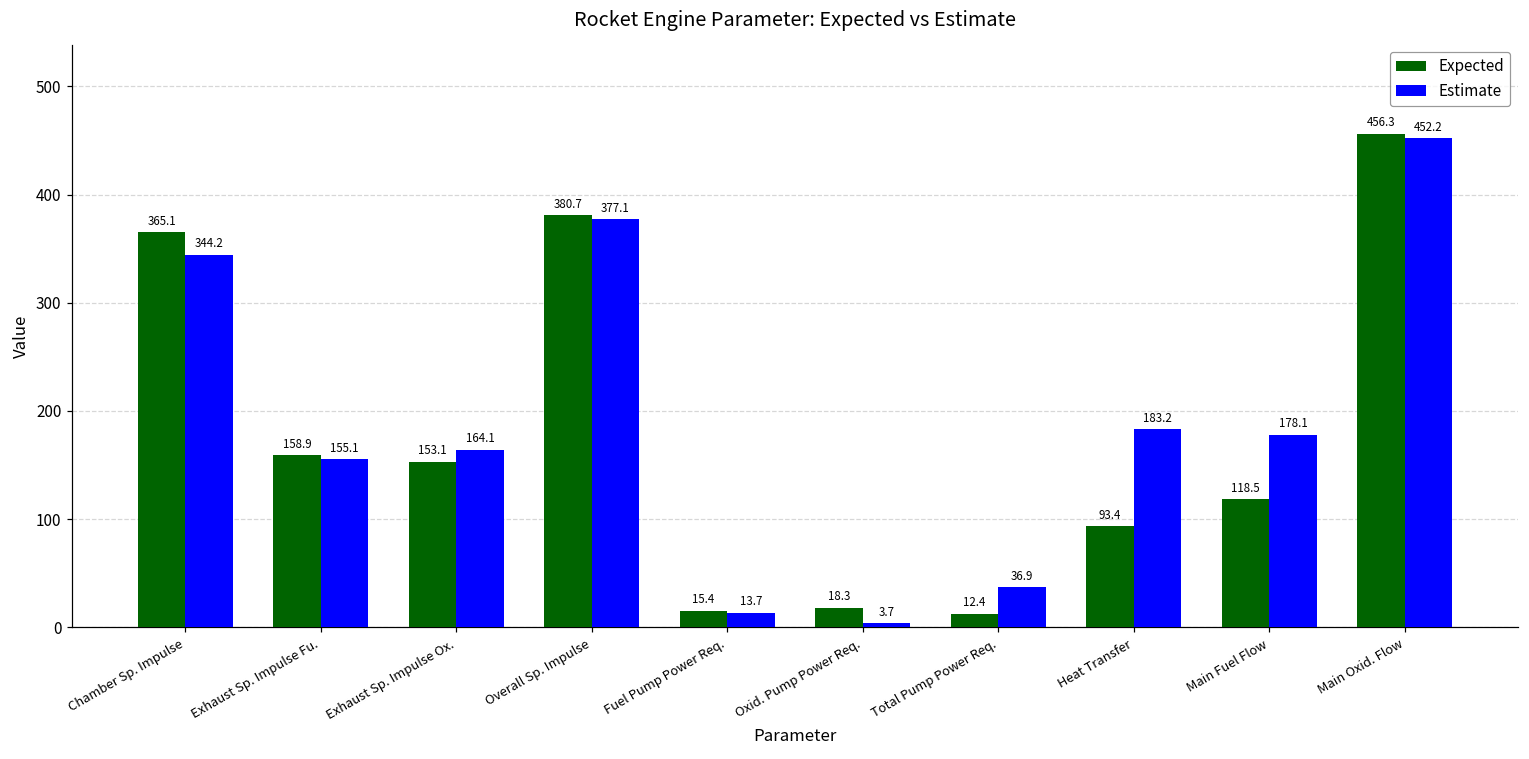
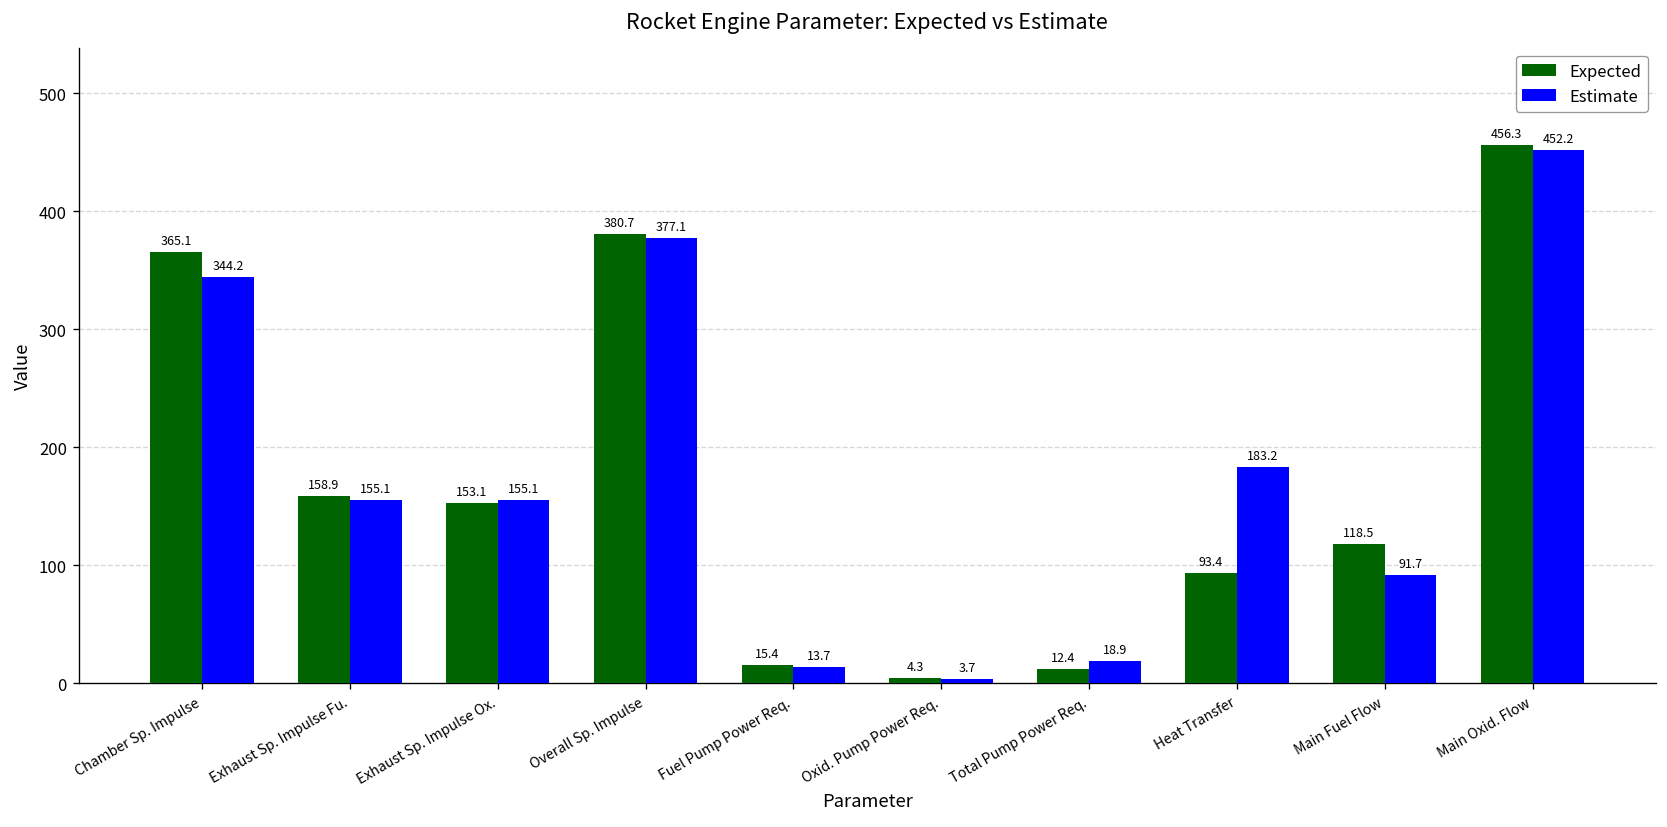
Estimate, Exhaust Sp. Impulse Ox.: 164.1 -> 155.1
Expected, Oxid. Pump Power Req.: 18.3 -> 4.3
Estimate, Total Pump Power Req.: 36.9 -> 18.9
Estimate, Main Fuel Flow: 178.1 -> 91.7
